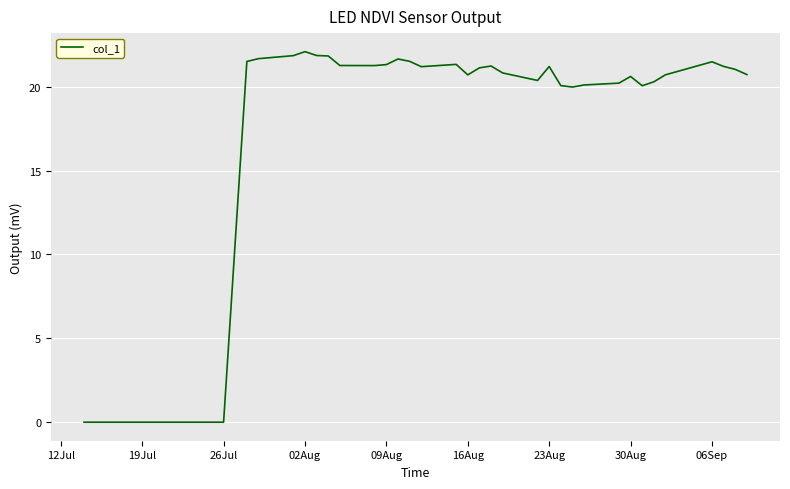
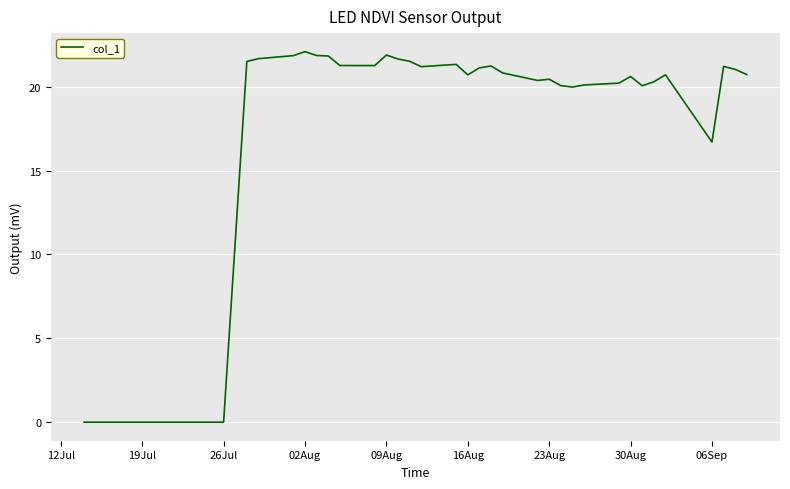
09Aug: 21.3 -> 21.9
23Aug: 21.2 -> 20.4
06Sep: 21.5 -> 16.7
